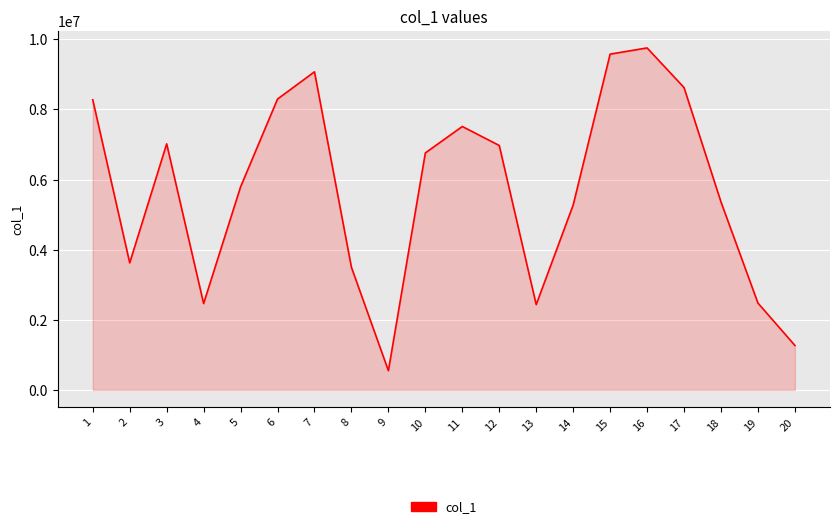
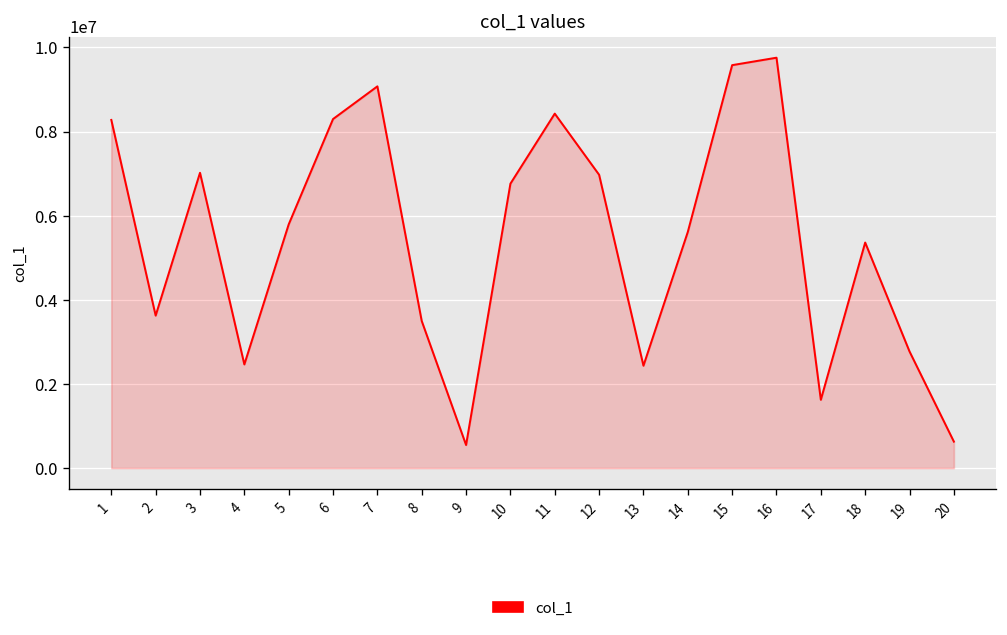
11: 7500000 -> 8400000
14: 5300000 -> 5600000
17: 8600000 -> 1600000
19: 2500000 -> 2800000
20: 1300000 -> 600000
